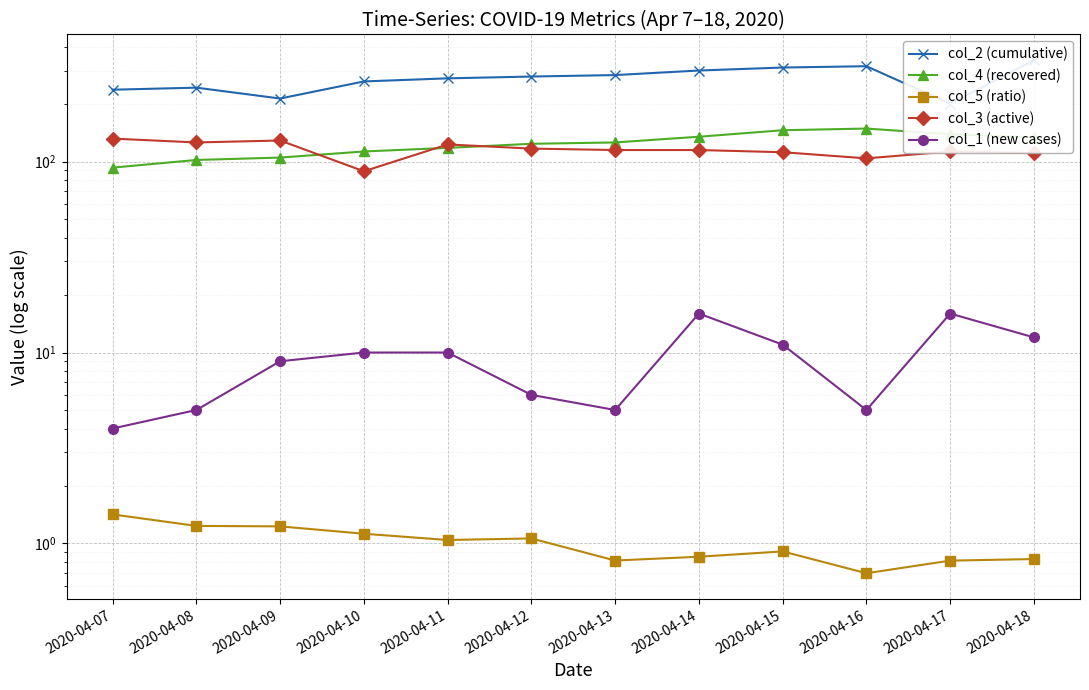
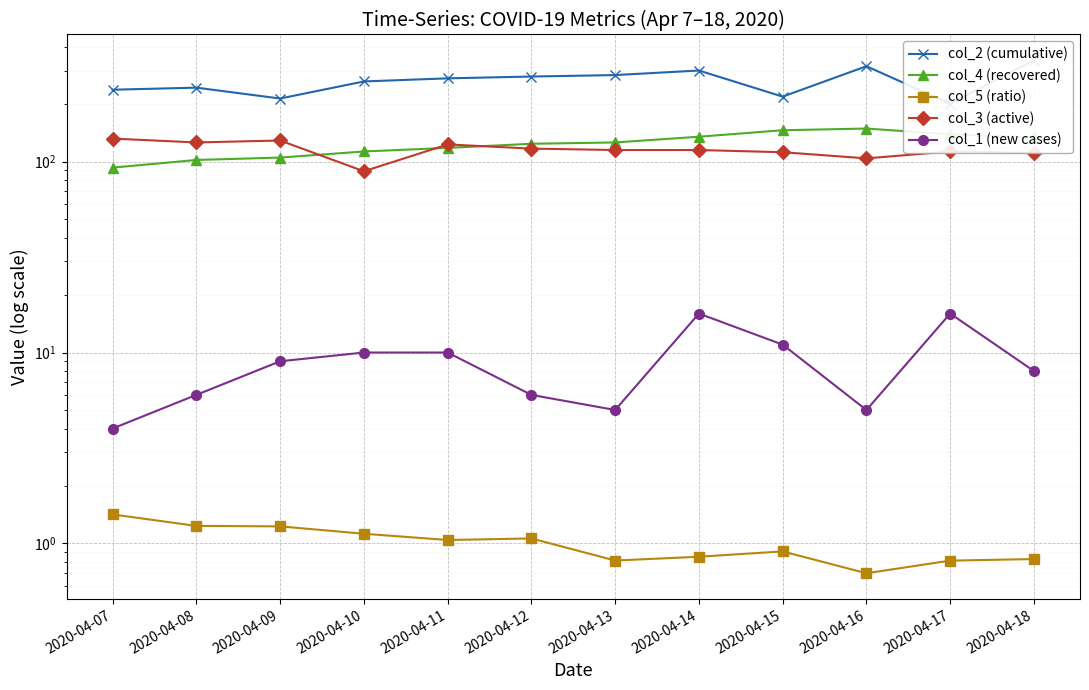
col_1 (new cases), 2020-04-08: 5 -> 6
col_2 (cumulative), 2020-04-15: 310 -> 220
col_1 (new cases), 2020-04-18: 12 -> 8
